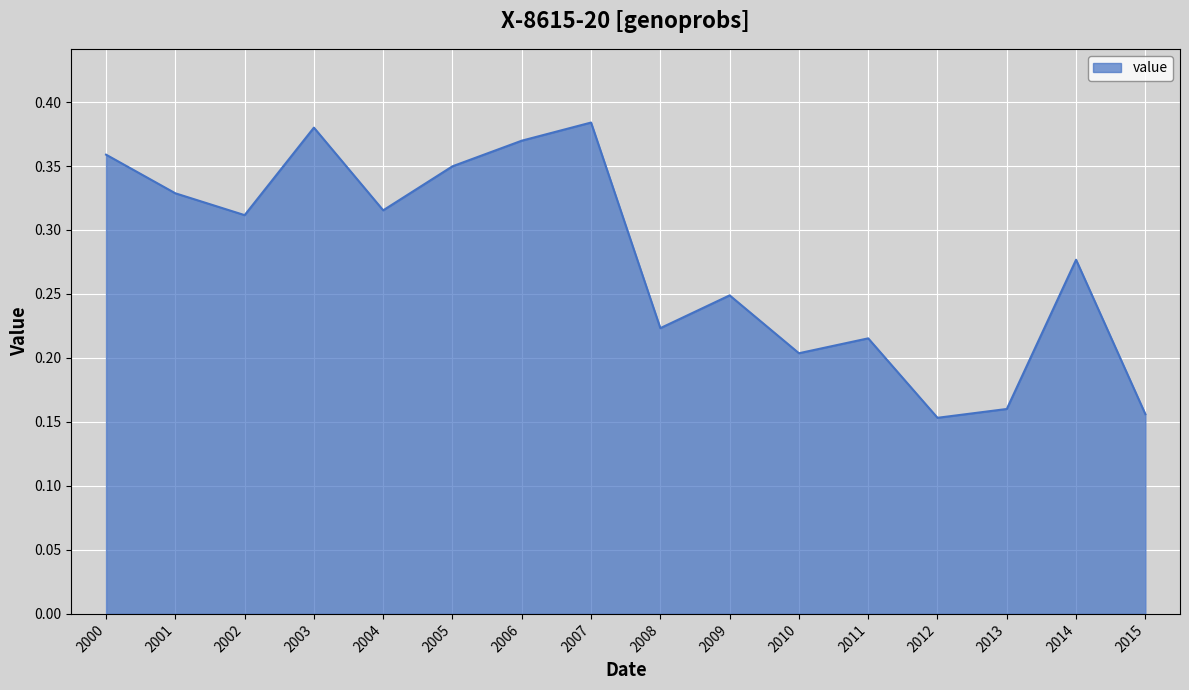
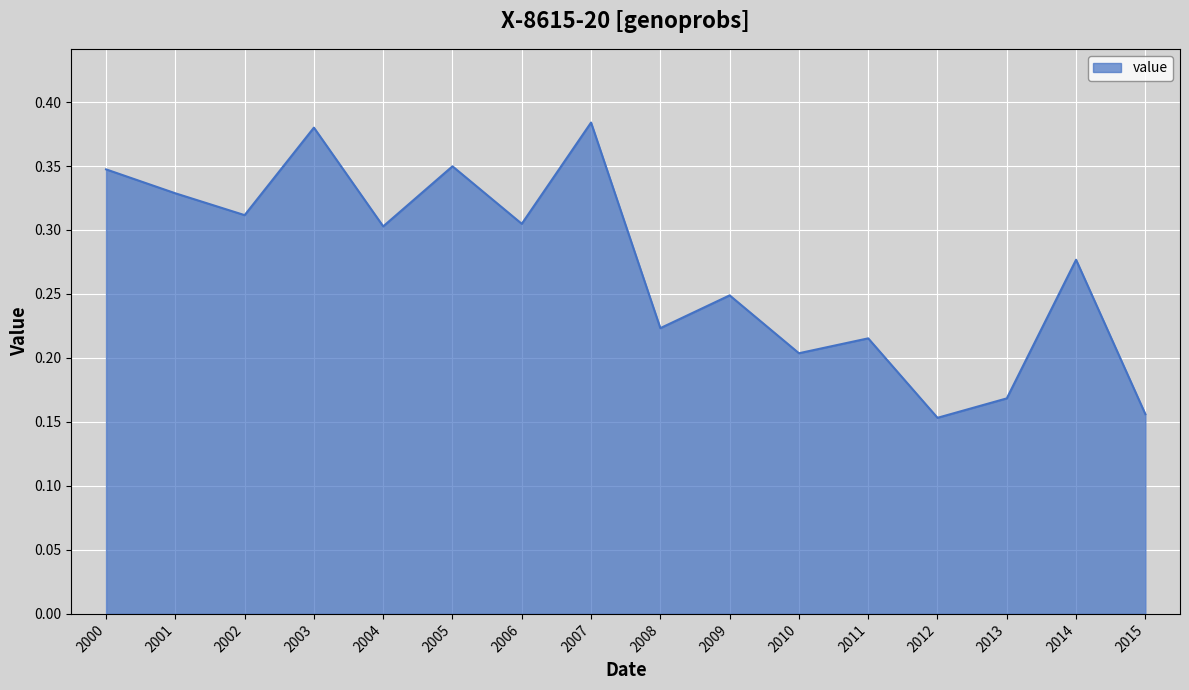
2000: 0.359 -> 0.347
2004: 0.315 -> 0.303
2006: 0.370 -> 0.305
2013: 0.160 -> 0.168
